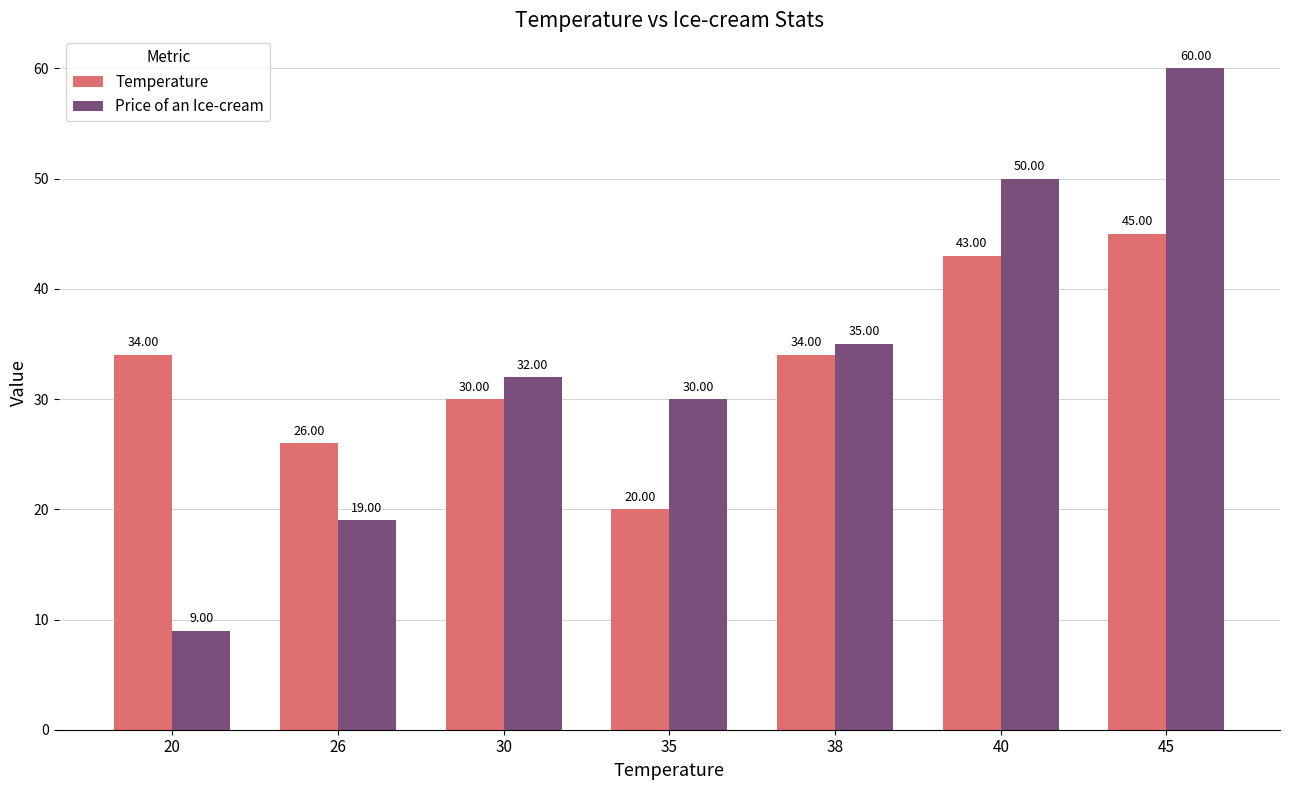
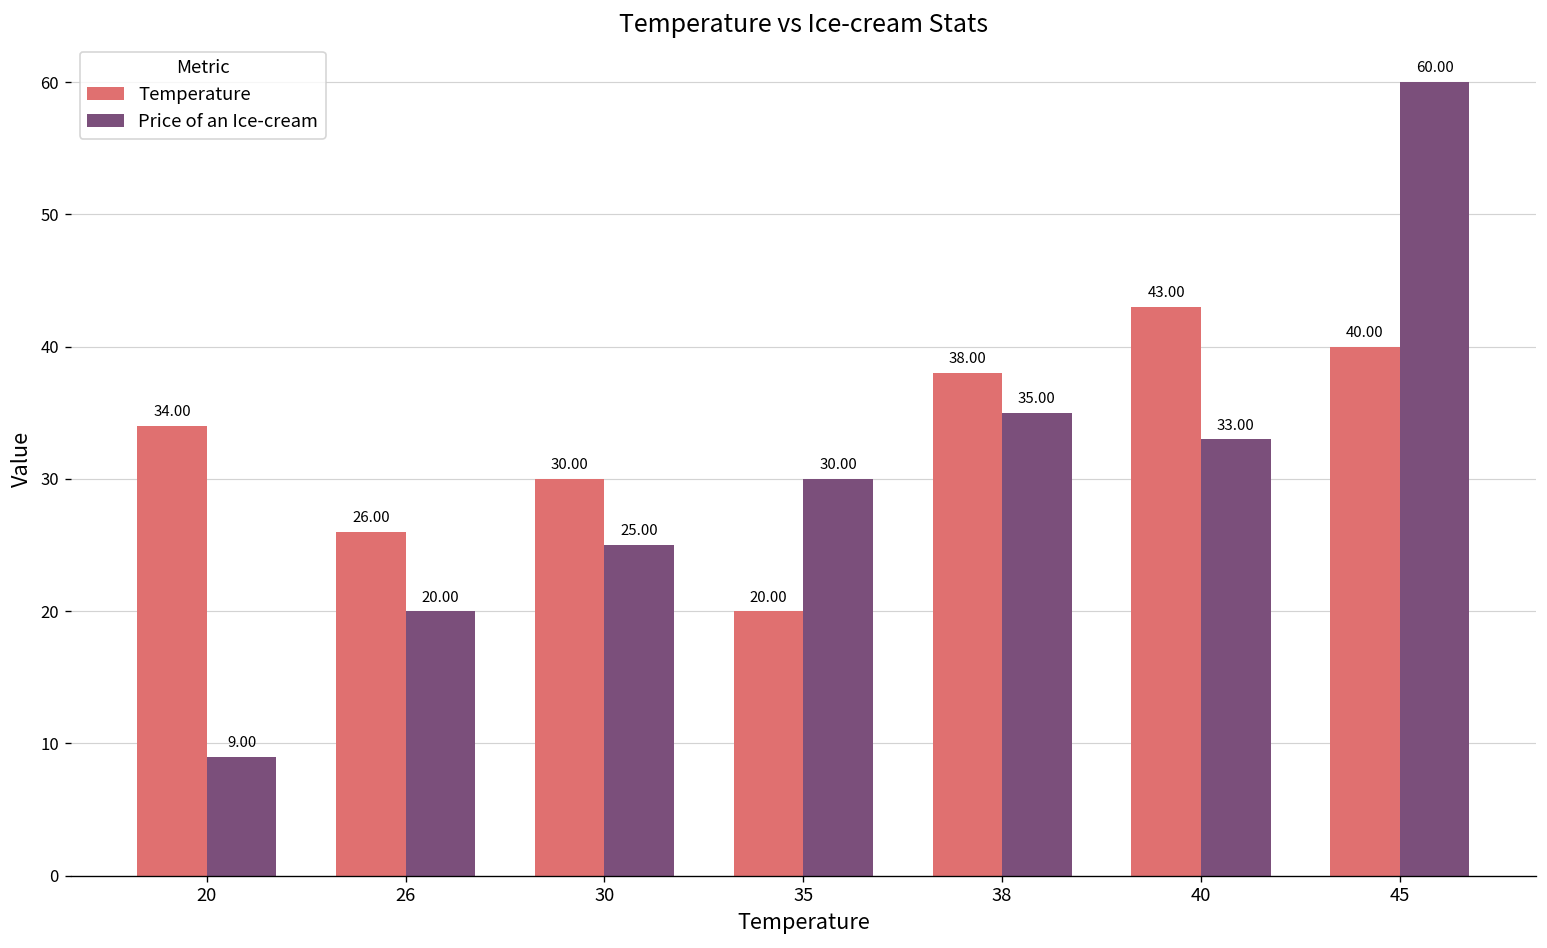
Price of an Ice-cream, 26: 19.00 -> 20.00
Price of an Ice-cream, 30: 32.00 -> 25.00
Temperature, 38: 34.00 -> 38.00
Price of an Ice-cream, 40: 50.00 -> 33.00
Temperature, 45: 45.00 -> 40.00
